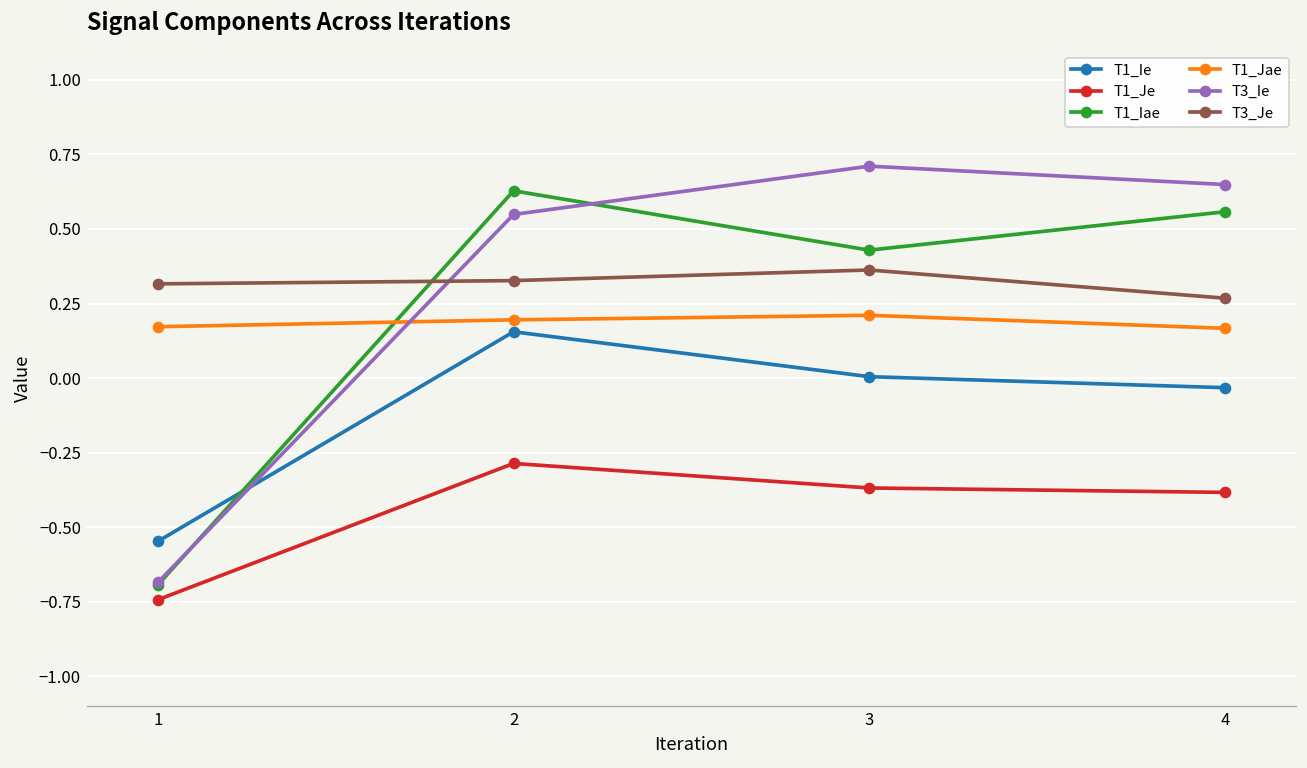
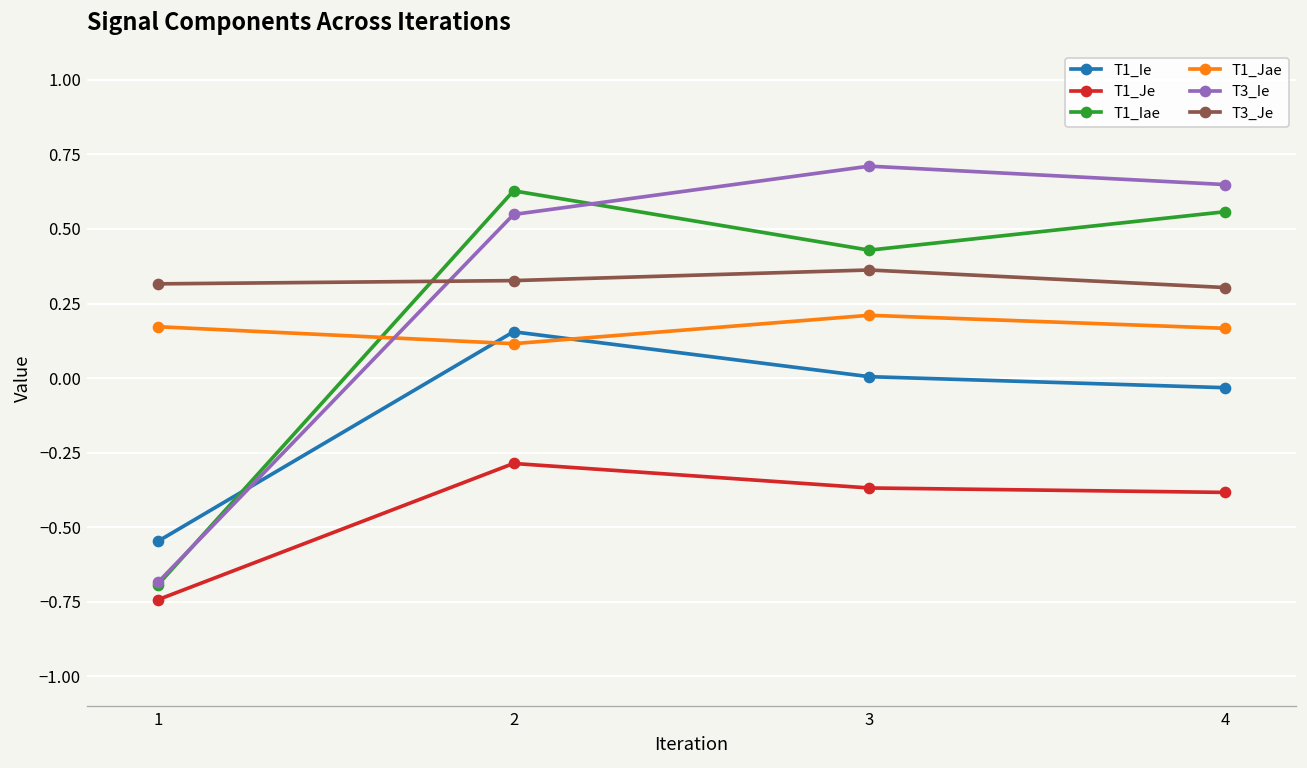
T1_Jae, 2: 0.20 -> 0.12
T3_Je, 4: 0.27 -> 0.30
